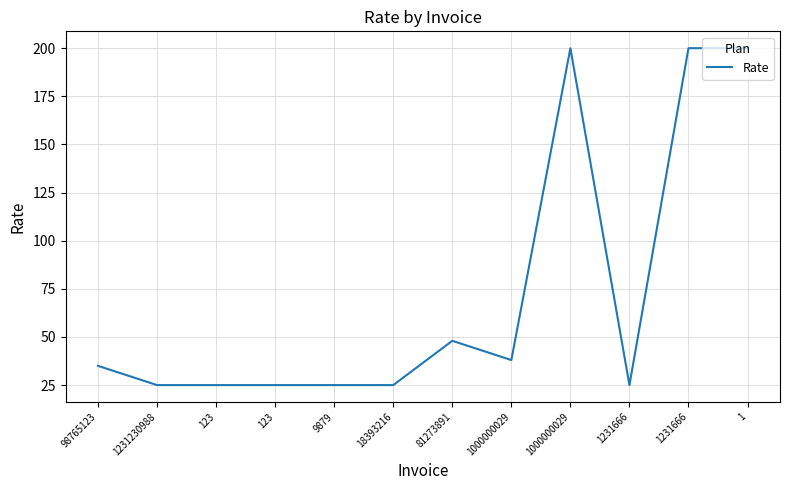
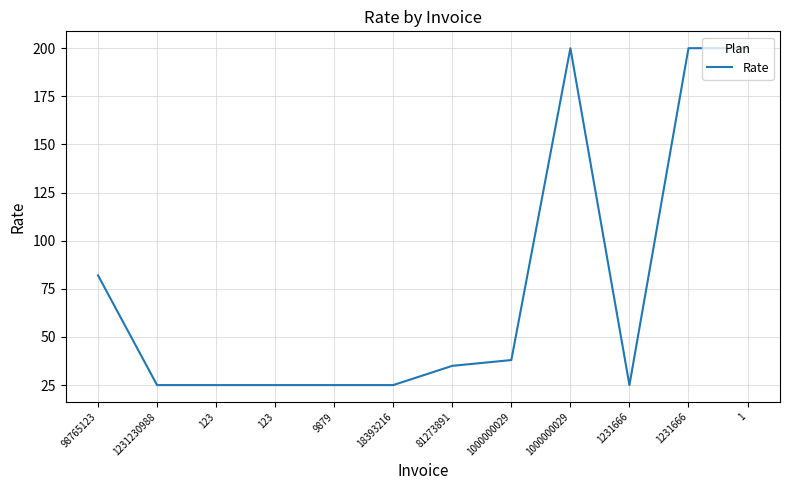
98765123: 35 -> 82
81273891: 48 -> 35
